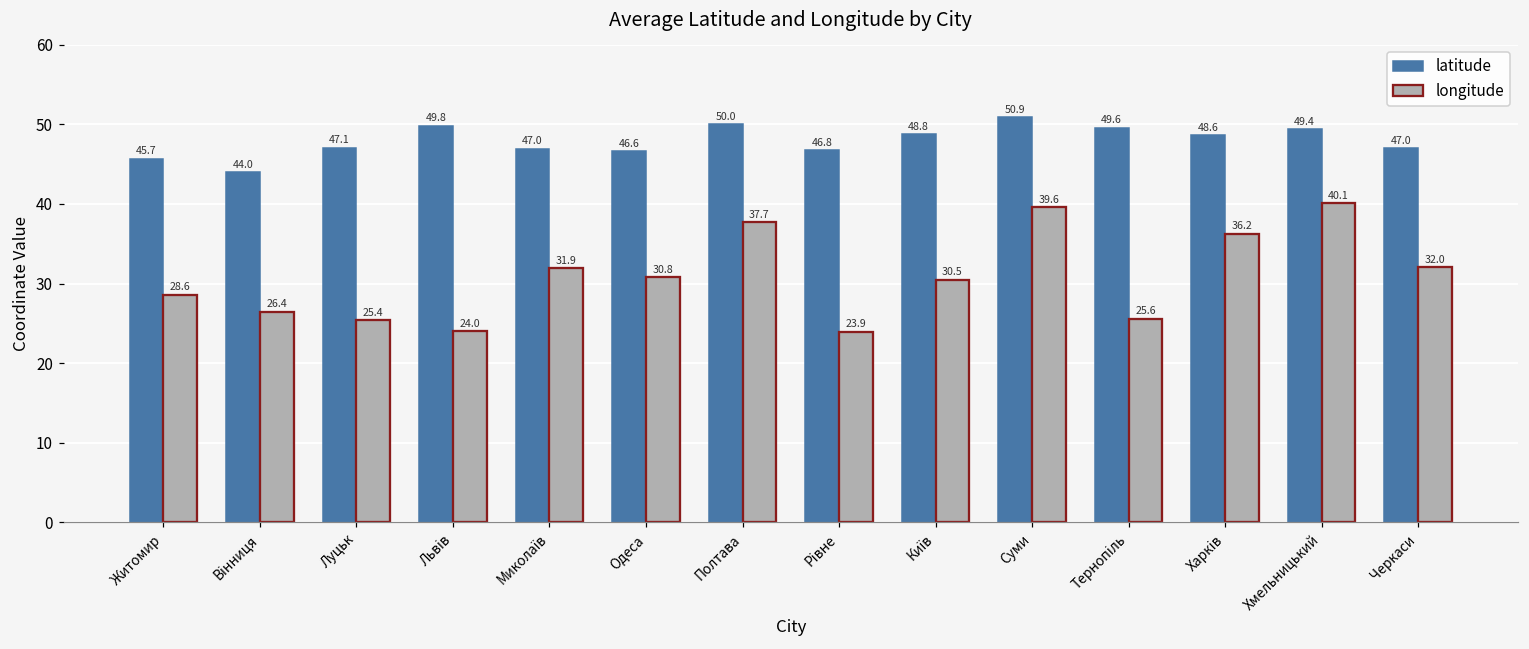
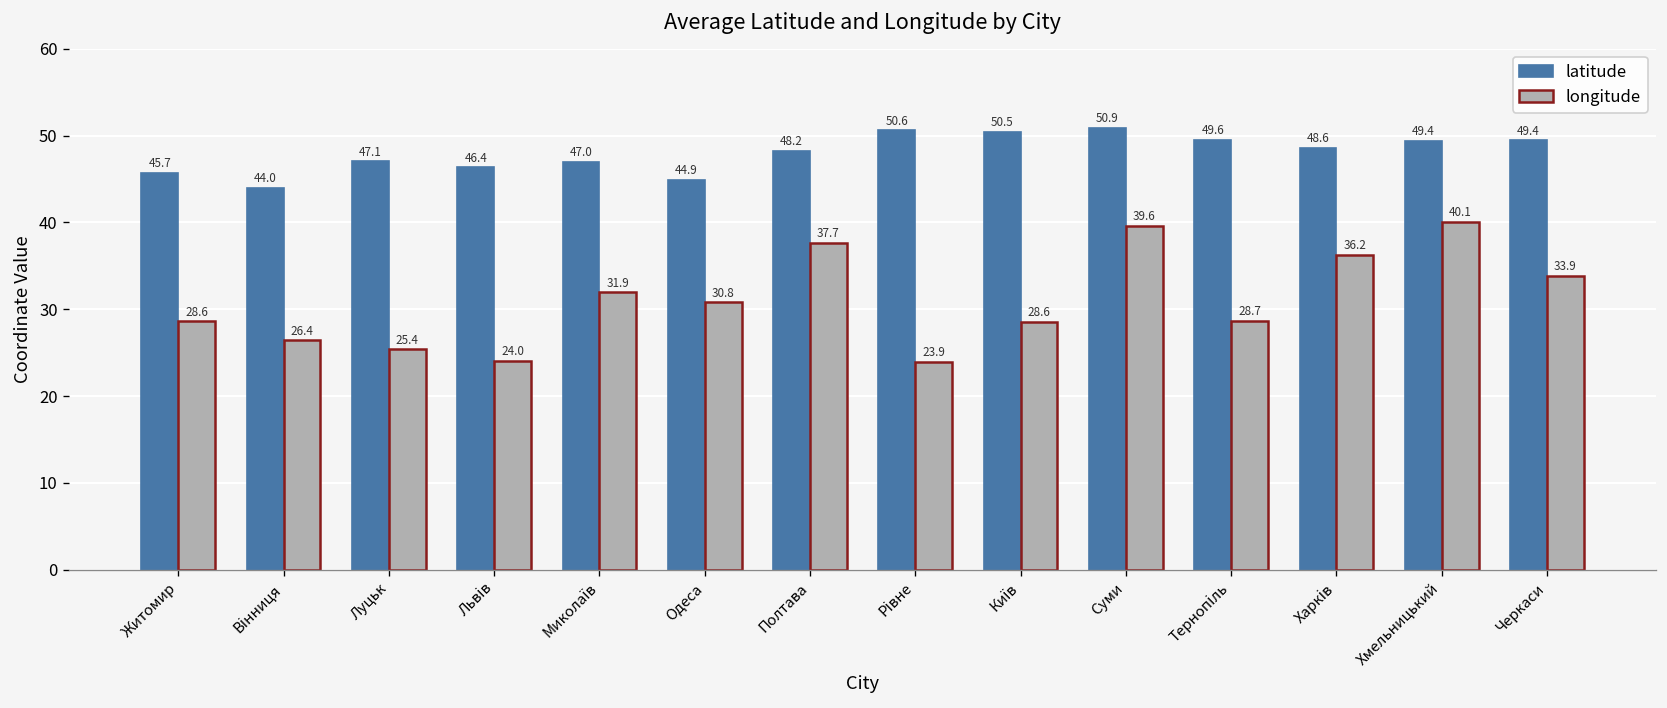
latitude, Львів: 49.8 -> 46.4
latitude, Одеса: 46.6 -> 44.9
latitude, Полтава: 50.0 -> 48.2
latitude, Рівне: 46.8 -> 50.6
latitude, Київ: 48.8 -> 50.5
longitude, Київ: 30.5 -> 28.6
longitude, Тернопіль: 25.6 -> 28.7
latitude, Черкаси: 47.0 -> 49.4
longitude, Черкаси: 32.0 -> 33.9
